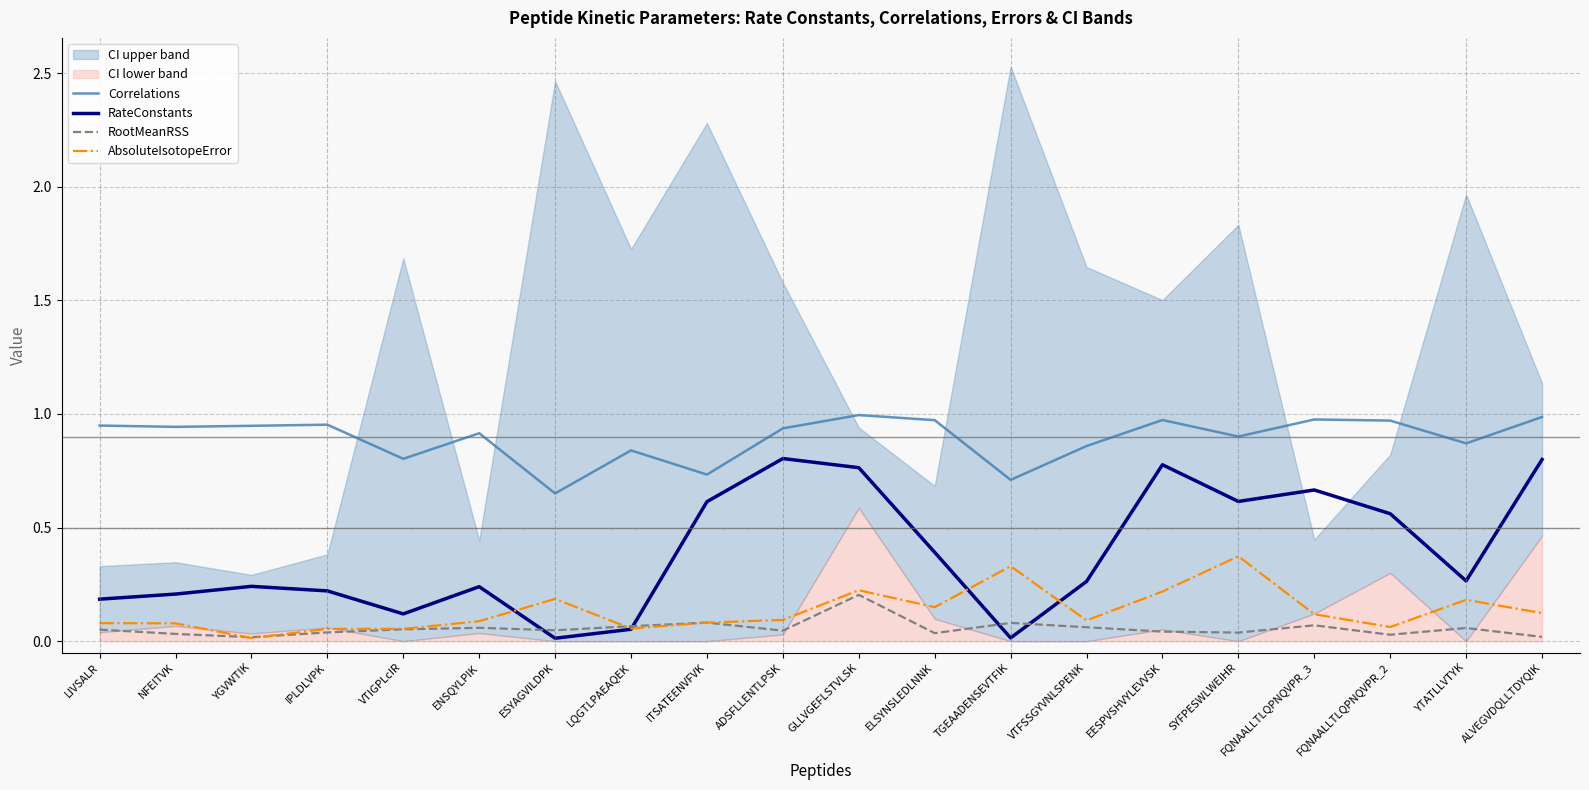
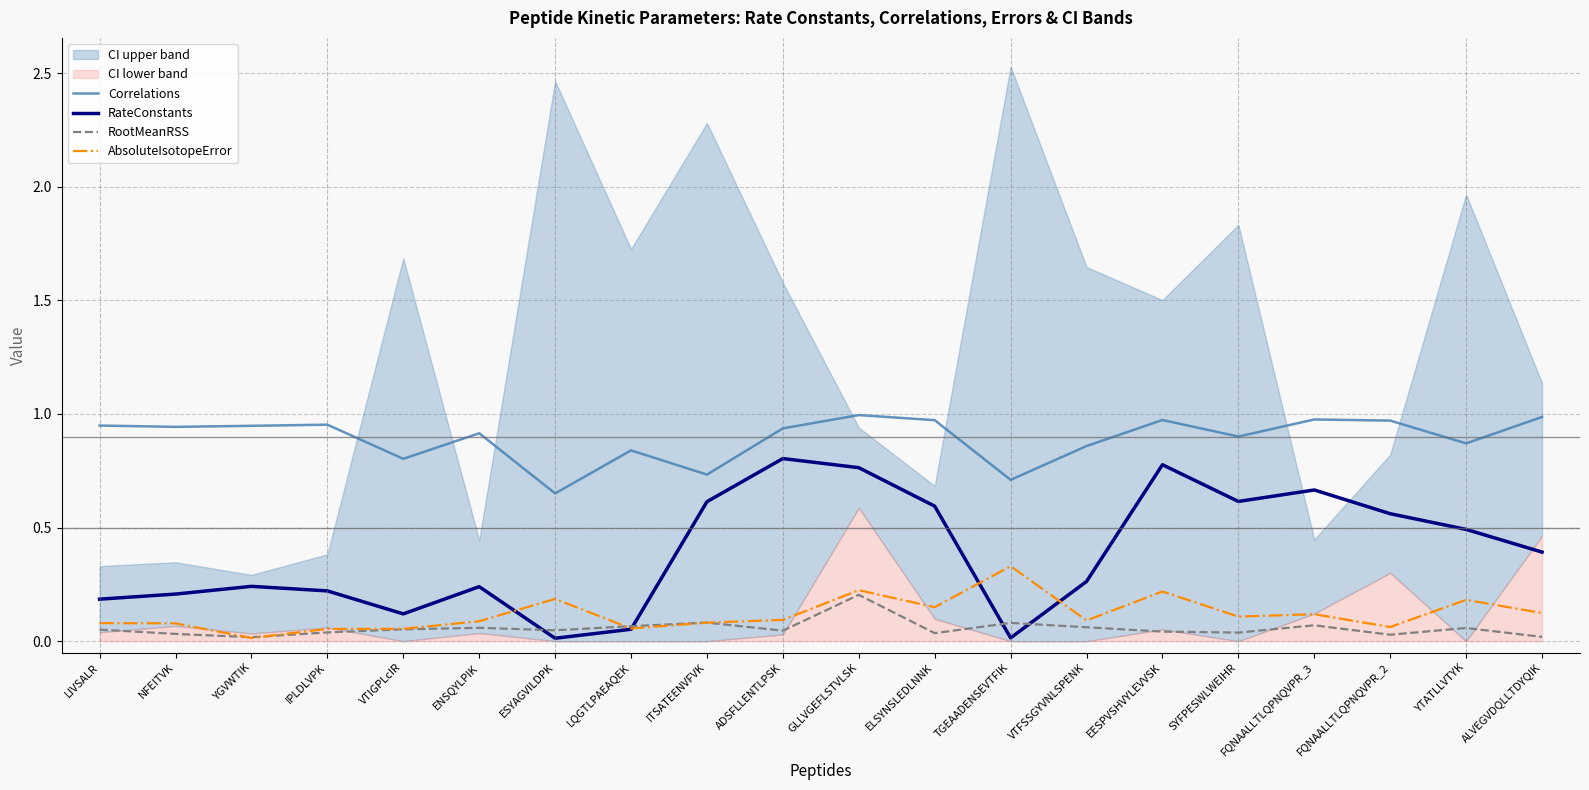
RateConstants, ELSYNSLEDLNNK: 0.39 -> 0.59
AbsoluteIsotopeError, SYFPESWLWEIHR: 0.37 -> 0.11
RateConstants, YTATLLVTYK: 0.27 -> 0.49
RateConstants, ALVEGVDQLLTDYQIK: 0.80 -> 0.39
